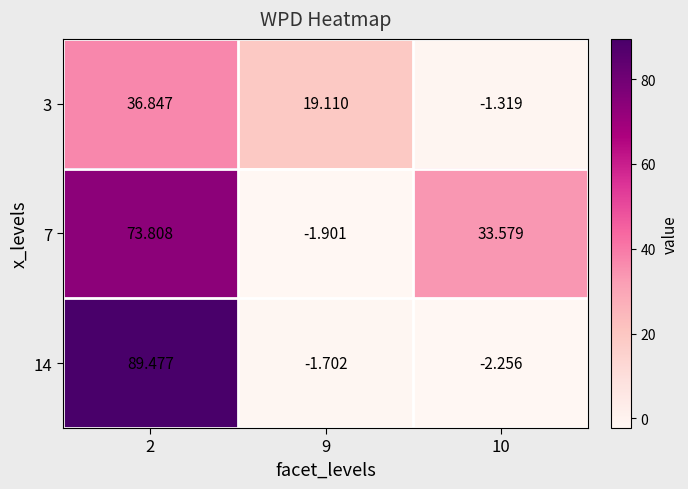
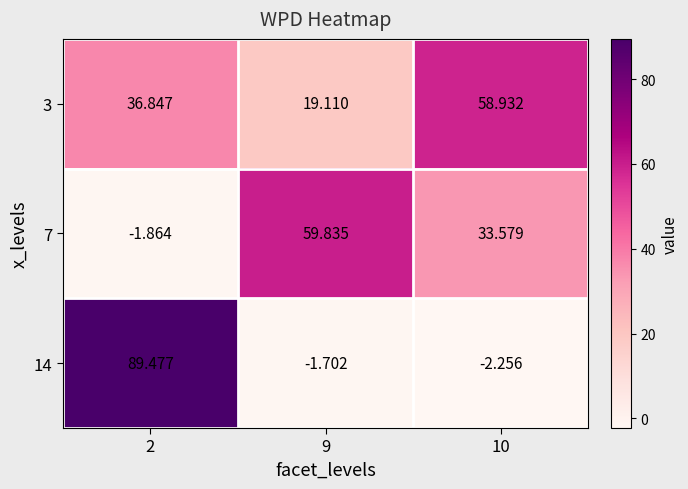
3, 10: -1.319 -> 58.932
7, 2: 73.808 -> -1.864
7, 9: -1.901 -> 59.835
